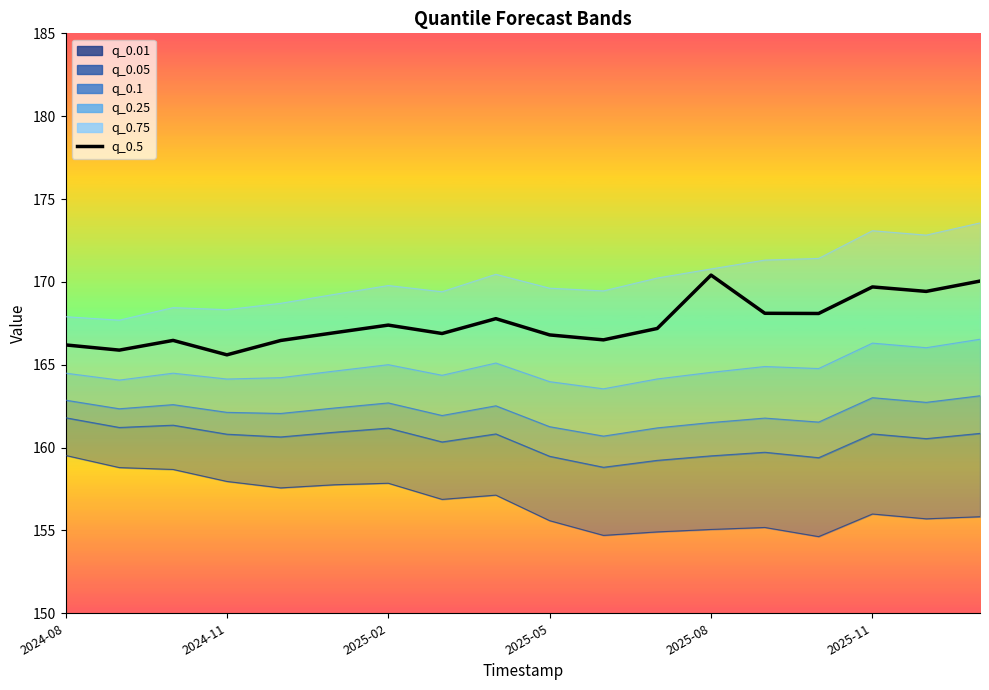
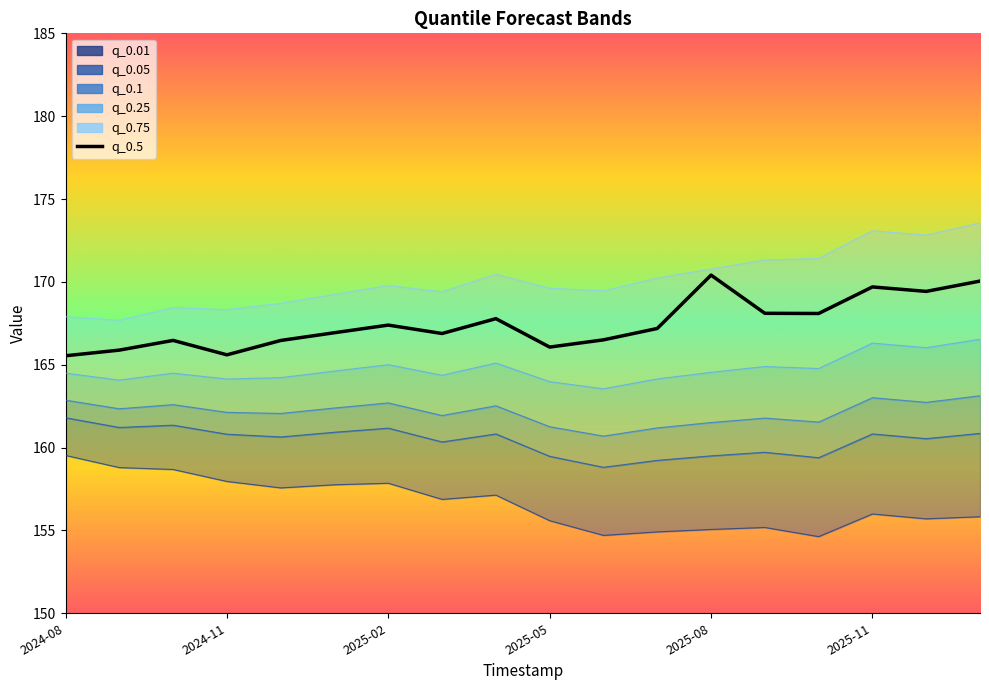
q_0.5, 2024-08: 166.2 -> 165.5
q_0.5, 2025-05: 166.8 -> 166.1
